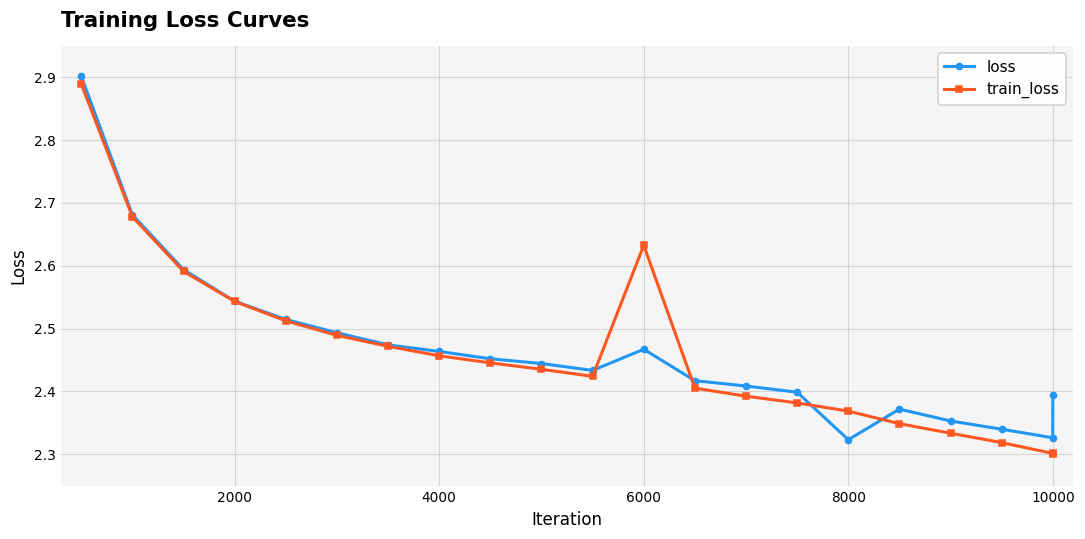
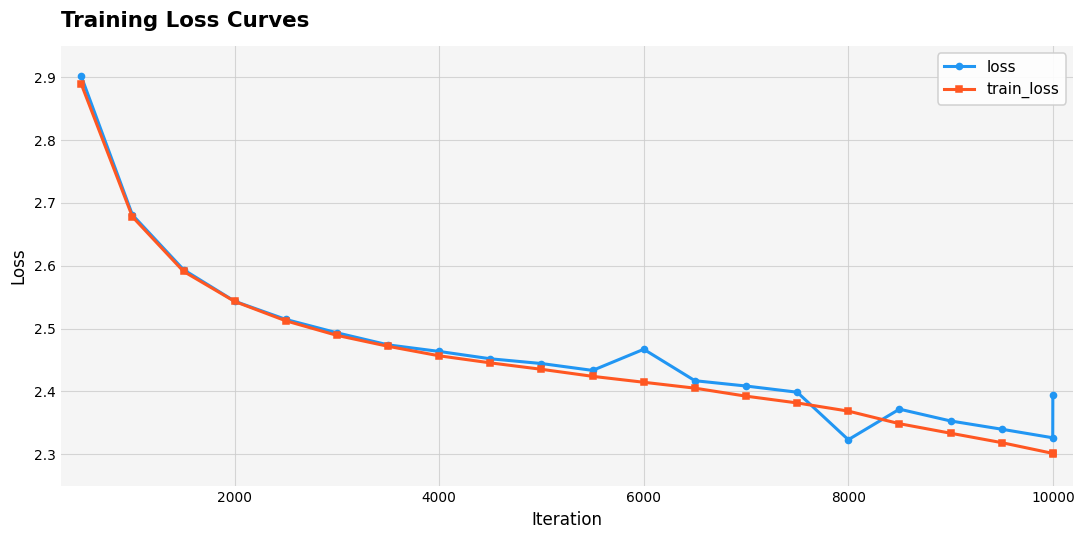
train_loss, 6000: 2.63 -> 2.41
